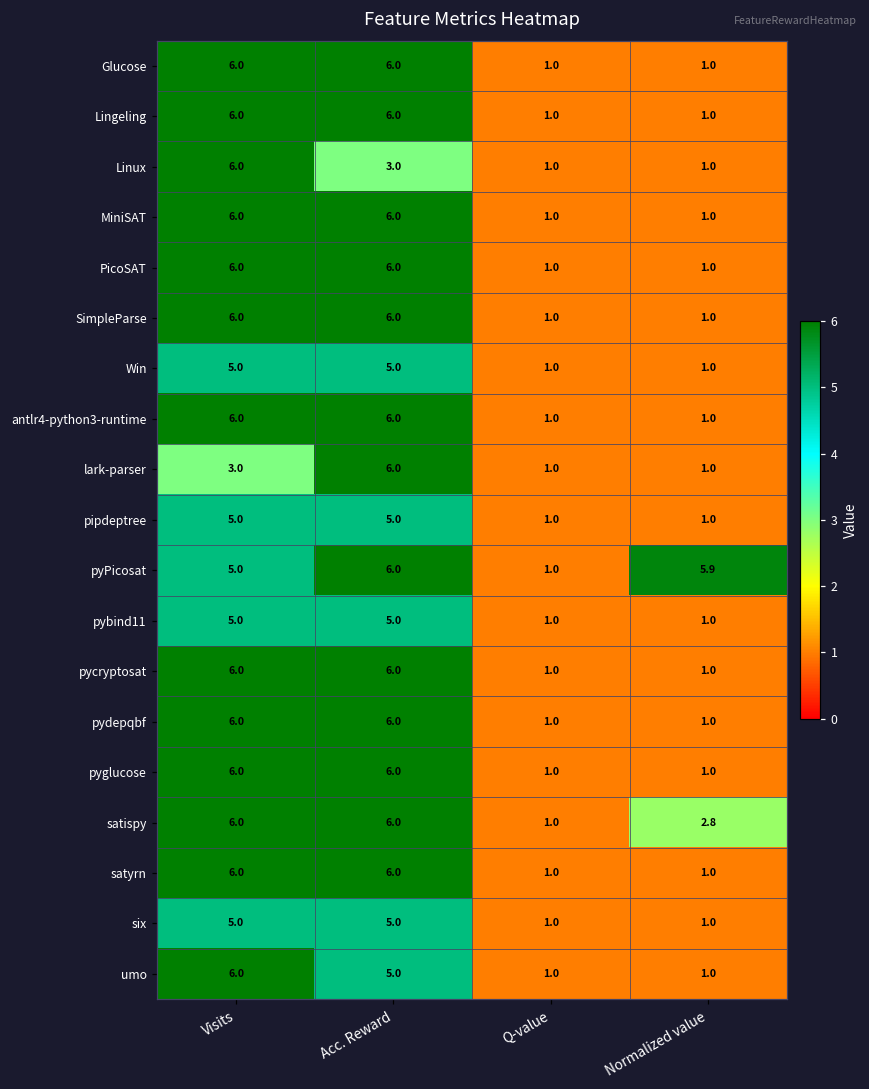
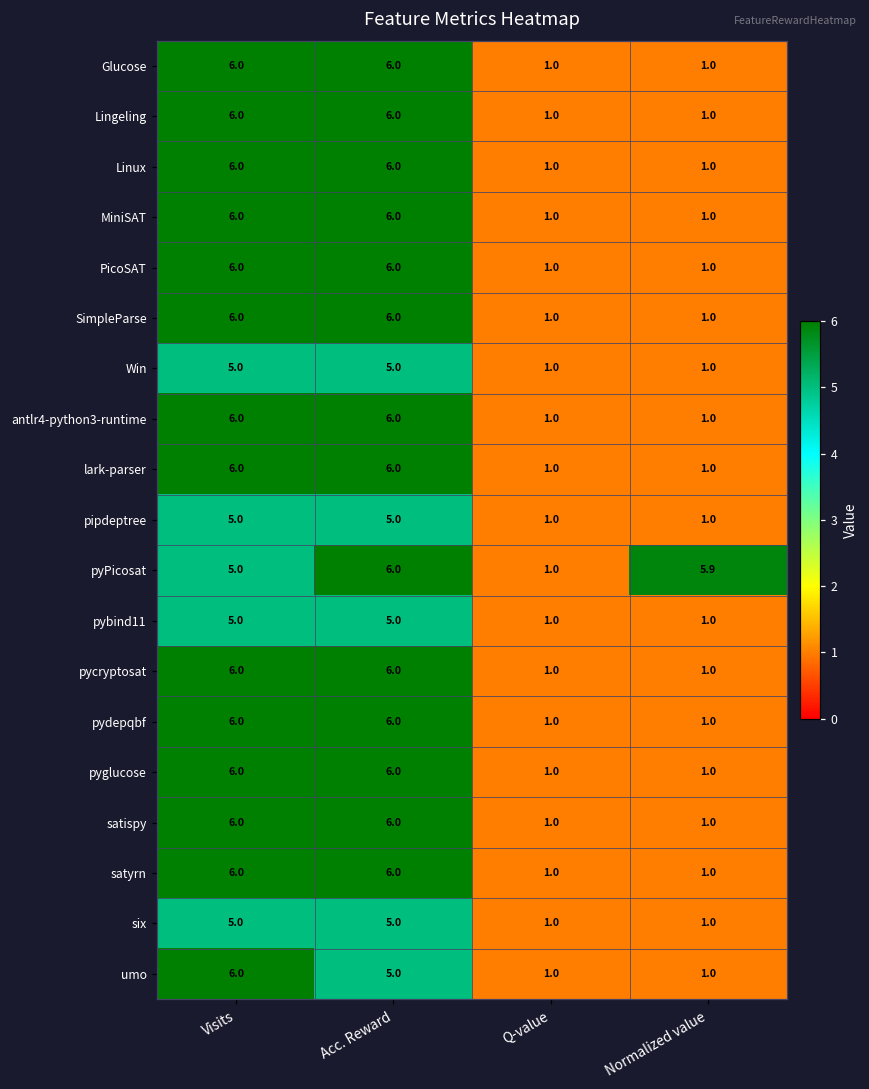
Linux, Acc. Reward: 3.0 -> 6.0
lark-parser, Visits: 3.0 -> 6.0
satispy, Normalized value: 2.8 -> 1.0
